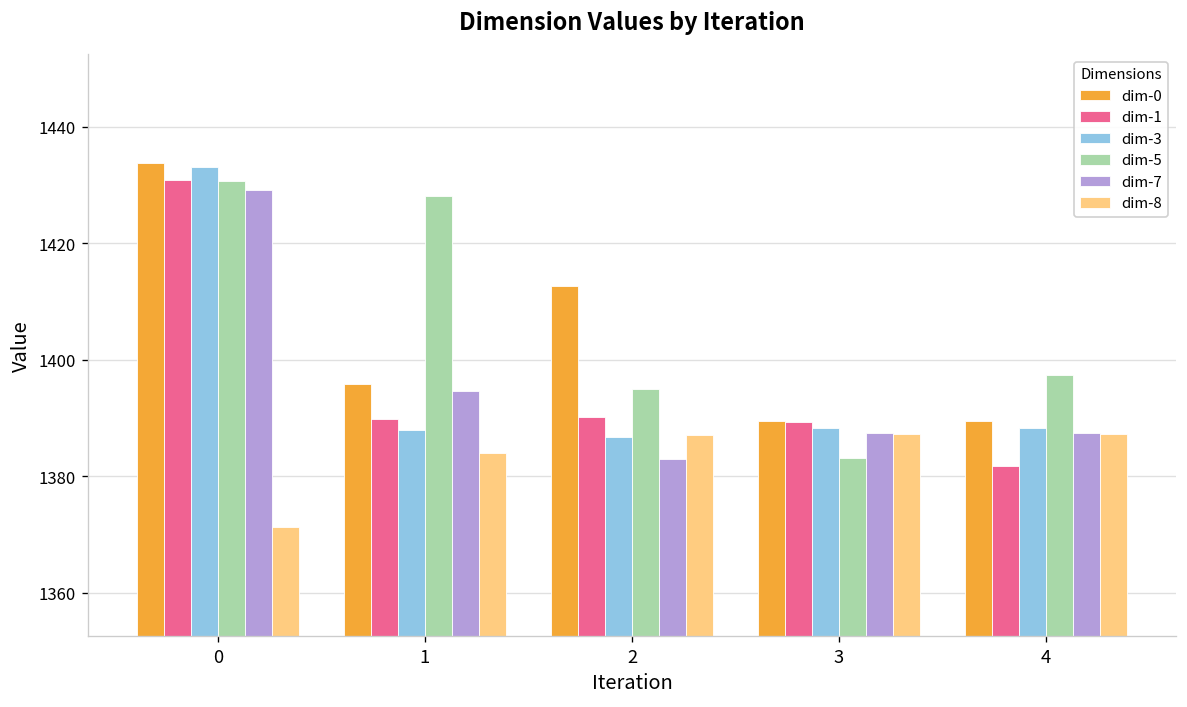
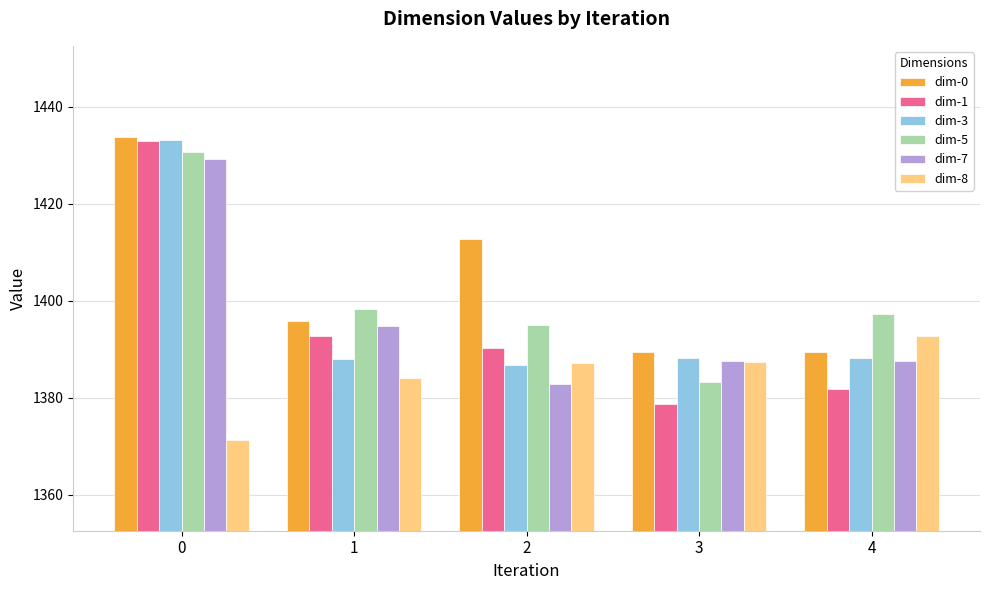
dim-1, 0: 1431 -> 1433
dim-1, 1: 1390 -> 1393
dim-5, 1: 1428 -> 1398
dim-1, 3: 1389 -> 1379
dim-8, 4: 1387 -> 1393
